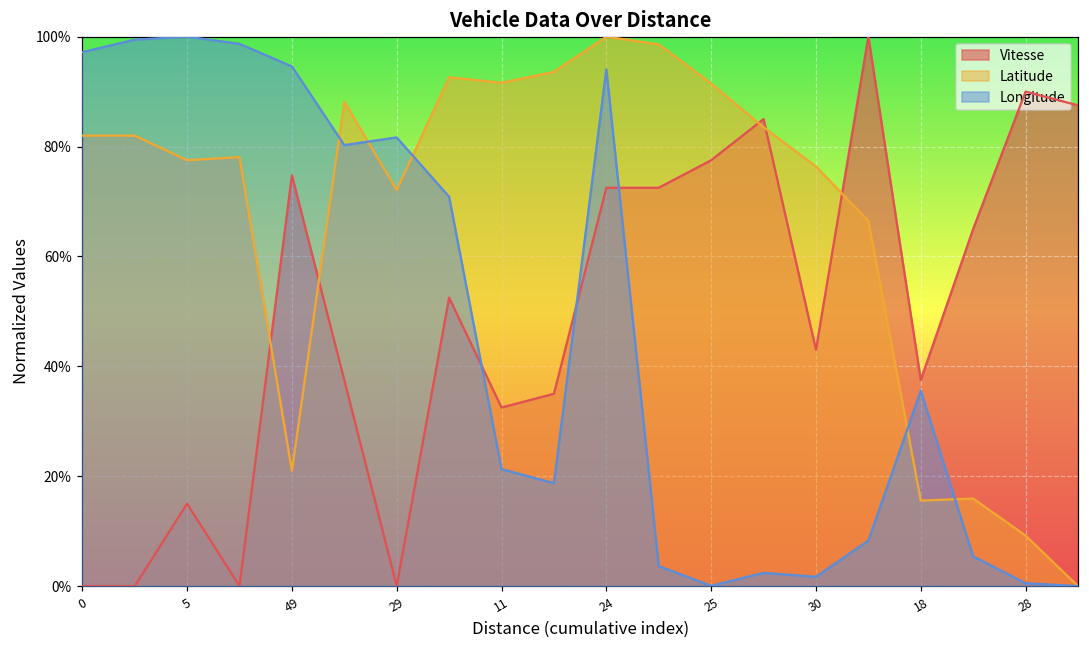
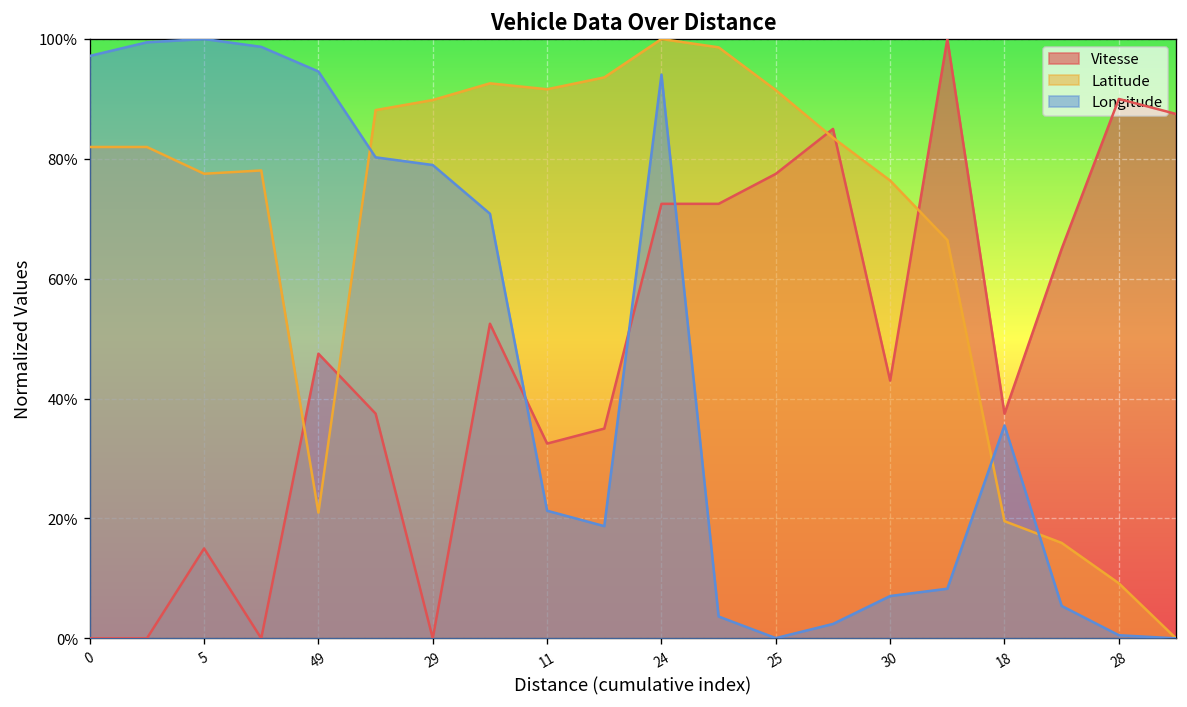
Vitesse, 49: 75% -> 48%
Latitude, 29: 72% -> 90%
Longitude, 29: 82% -> 79%
Longitude, 30: 2% -> 7%
Latitude, 18: 16% -> 20%
